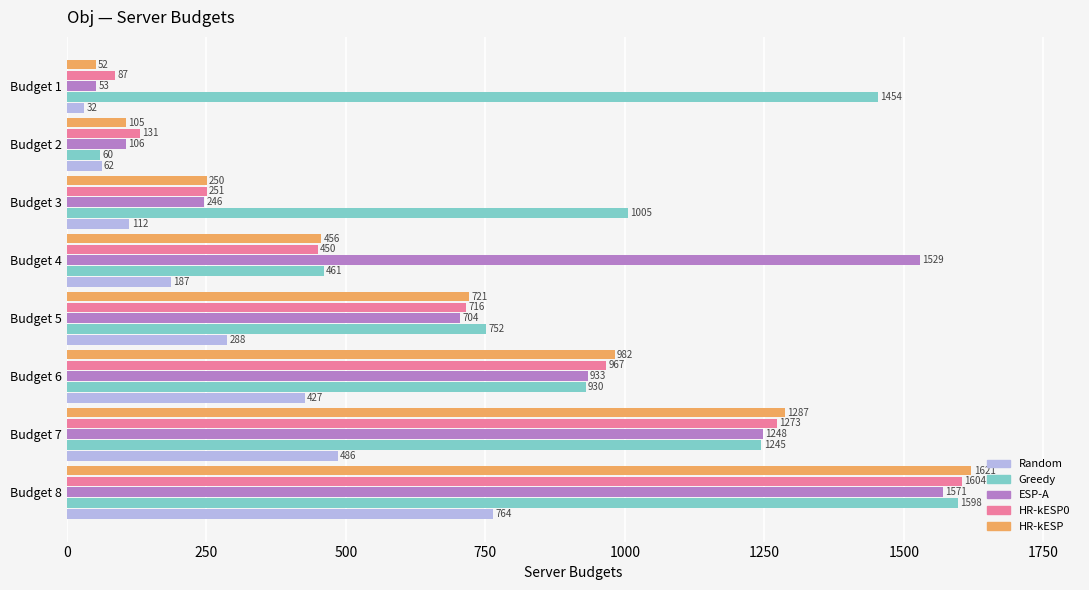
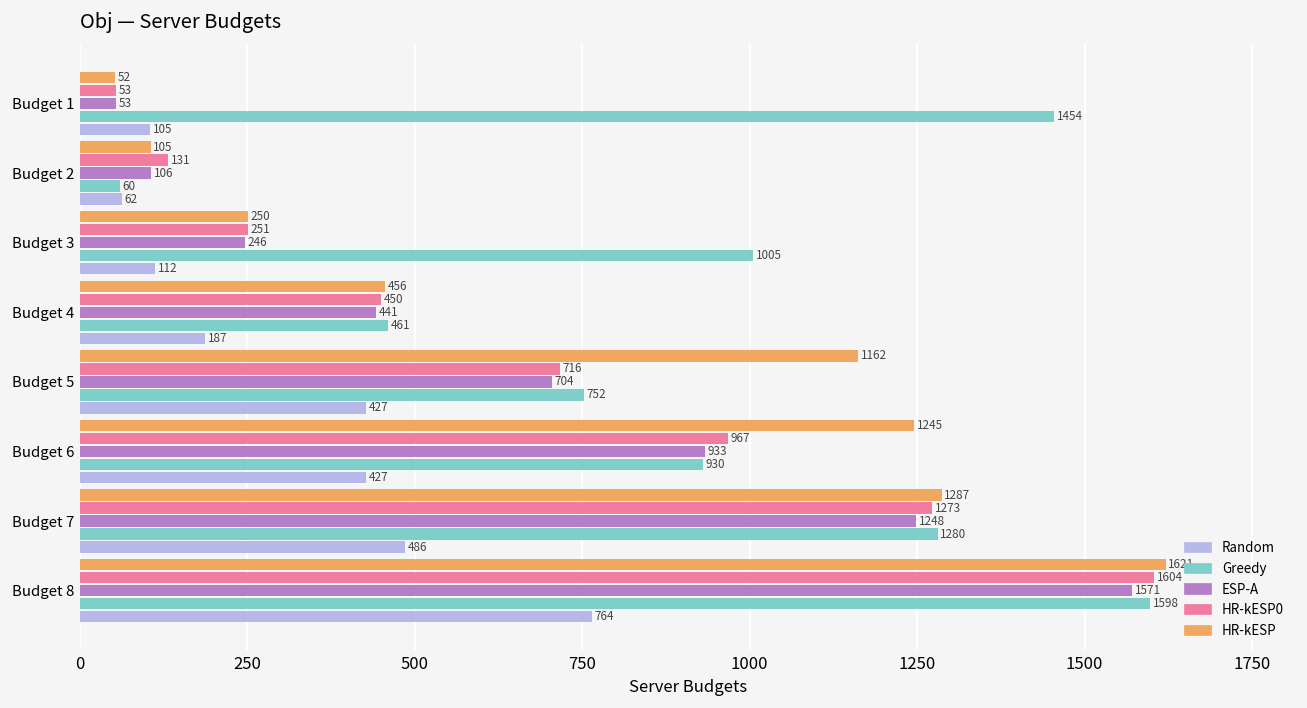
HR-kESP0, Budget 1: 87 -> 53
Random, Budget 1: 32 -> 105
ESP-A, Budget 4: 1529 -> 441
HR-kESP, Budget 5: 721 -> 1162
Random, Budget 5: 288 -> 427
HR-kESP, Budget 6: 982 -> 1245
Greedy, Budget 7: 1245 -> 1280
